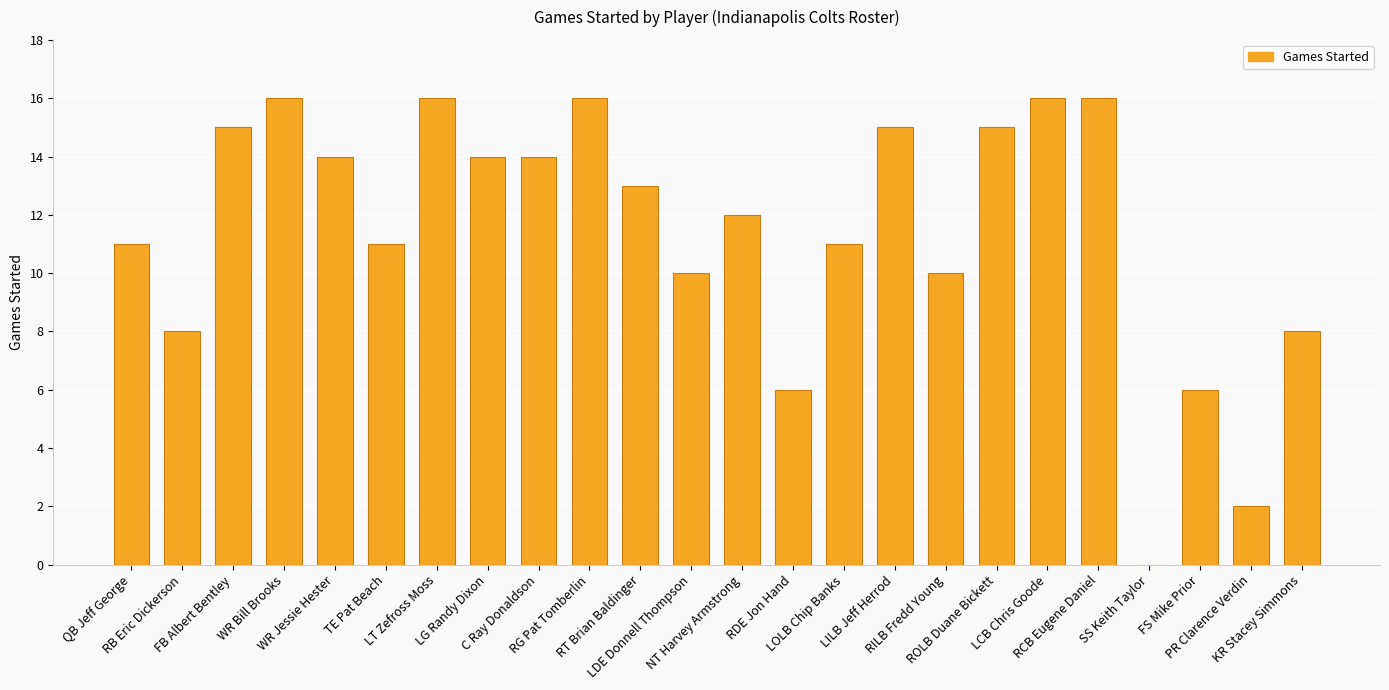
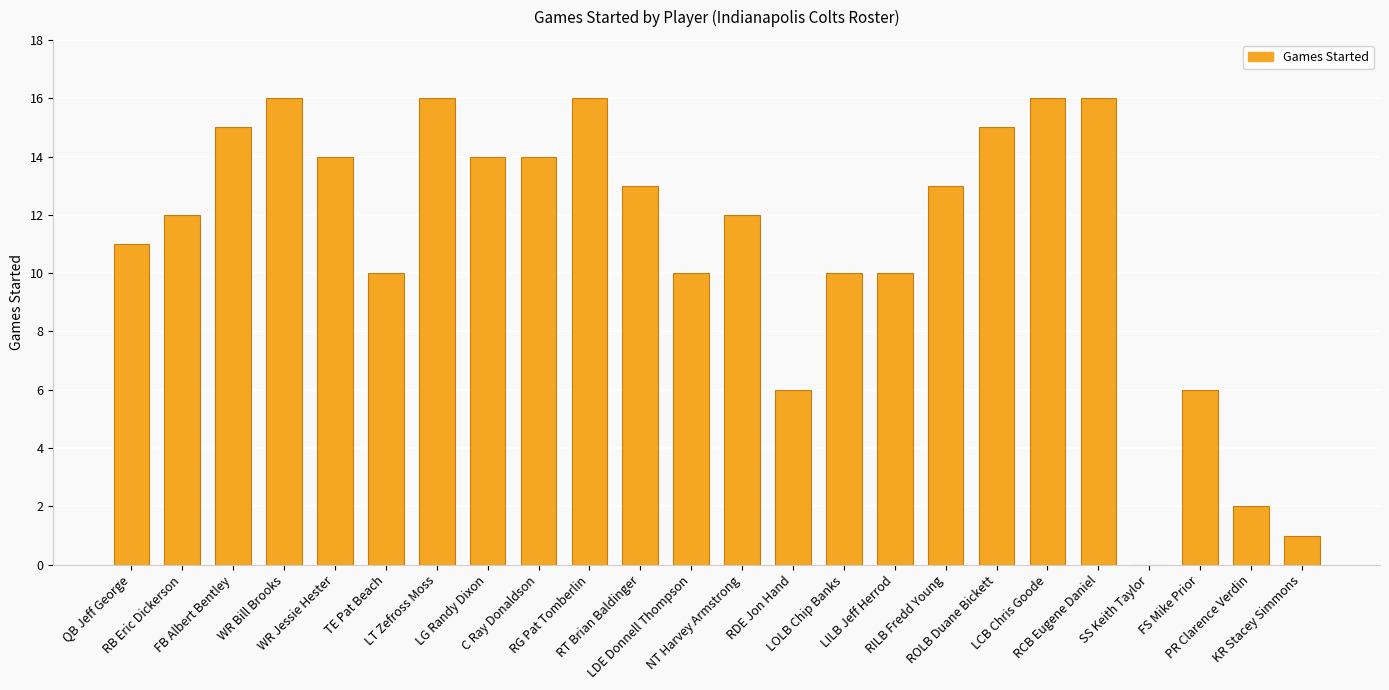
RB Eric Dickerson: 8 -> 12
TE Pat Beach: 11 -> 10
LOLB Chip Banks: 11 -> 10
LILB Jeff Herrod: 15 -> 10
RILB Fredd Young: 10 -> 13
KR Stacey Simmons: 8 -> 1
